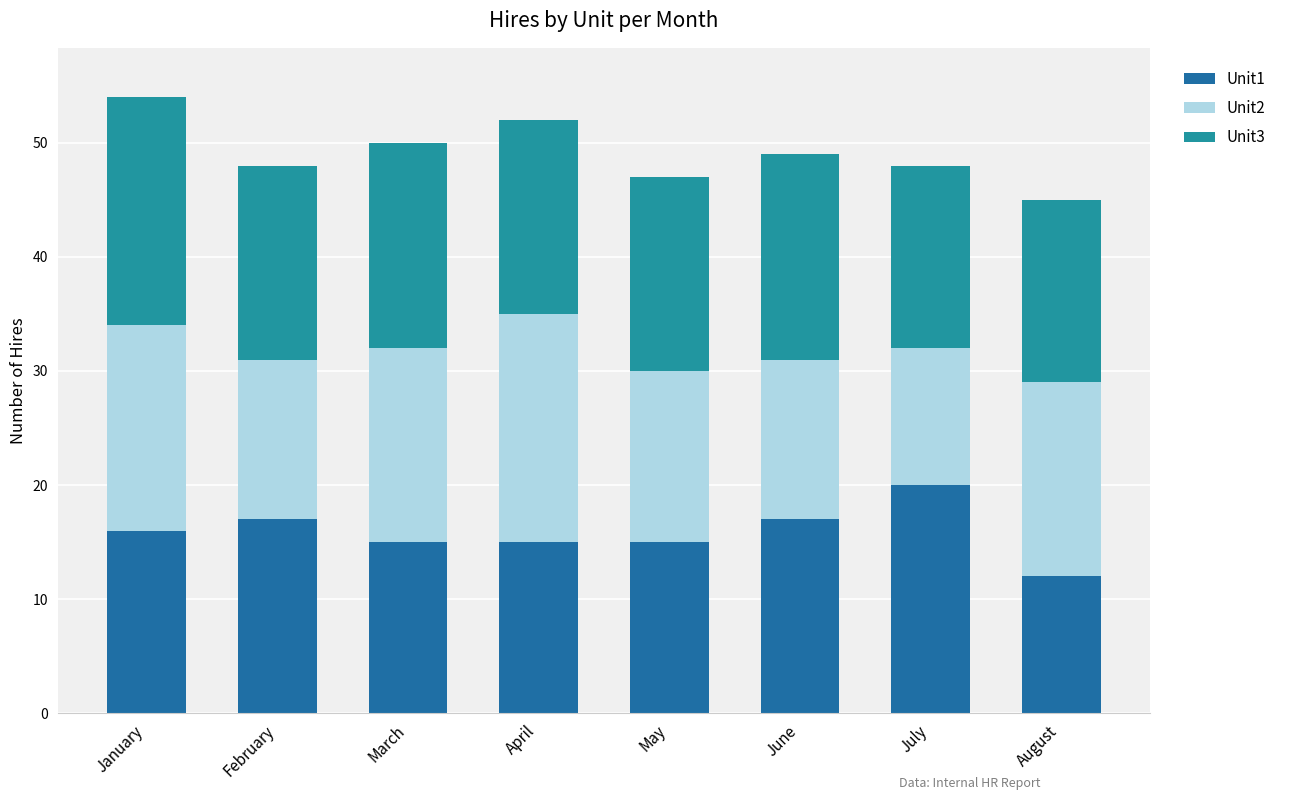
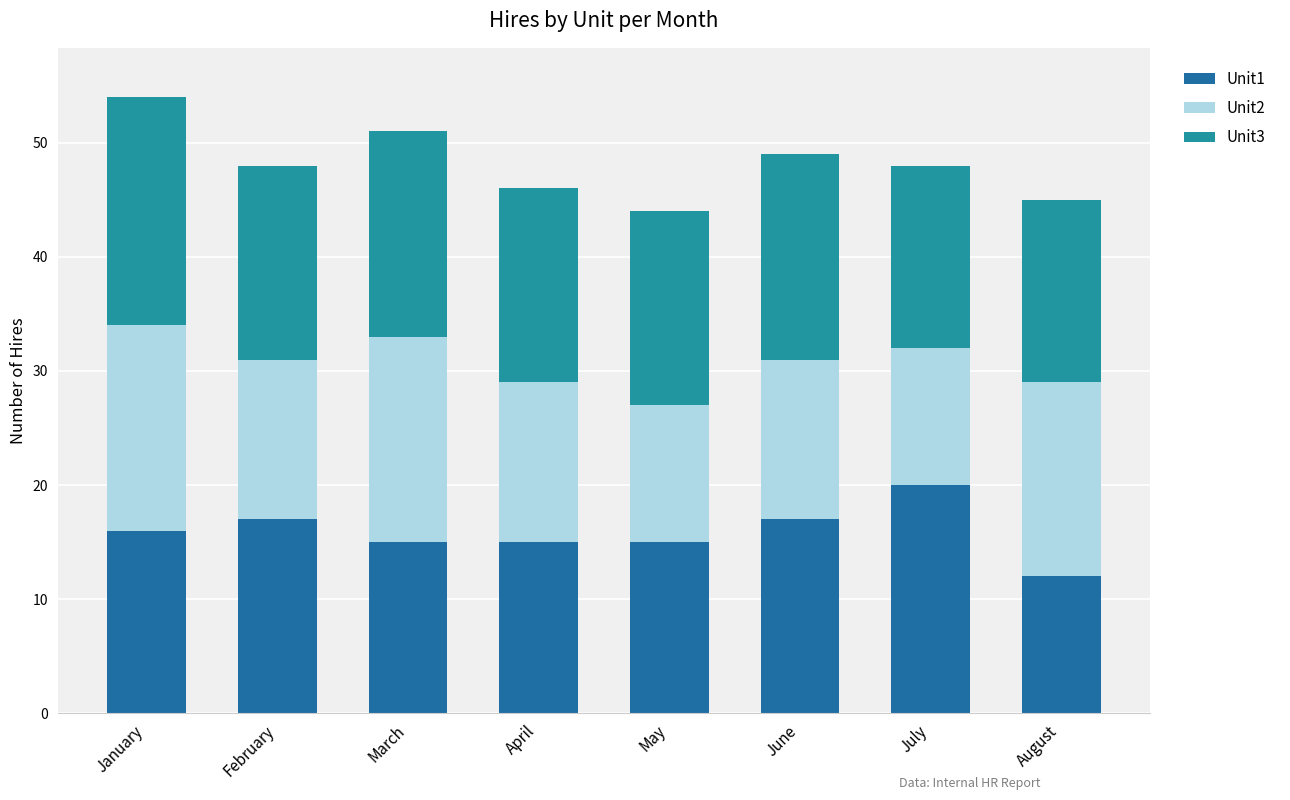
Unit2, March: 17 -> 18
Unit2, April: 20 -> 14
Unit2, May: 15 -> 12
